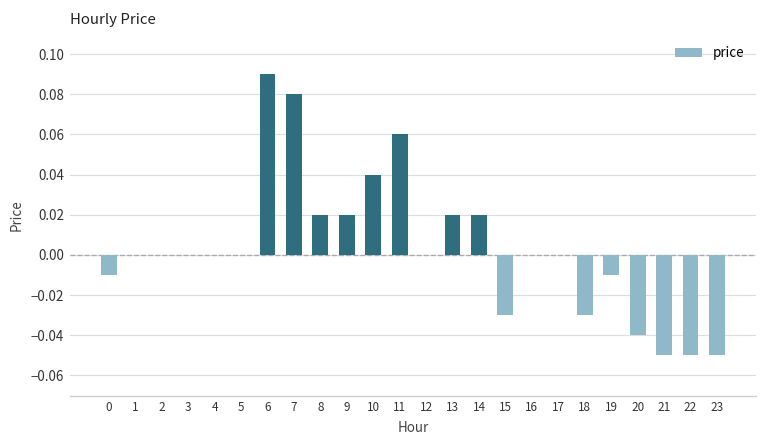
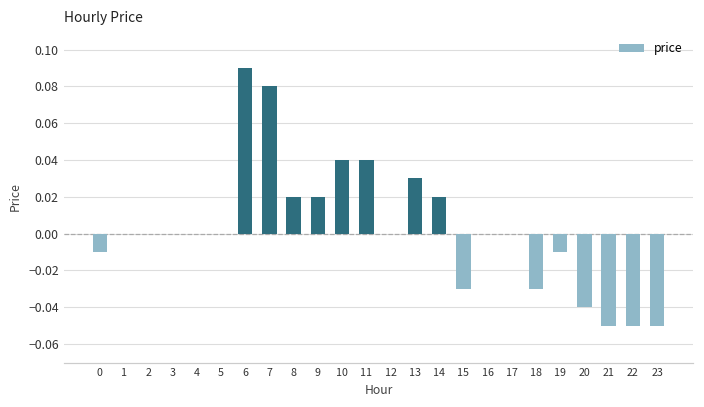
11: 0.06 -> 0.04
13: 0.02 -> 0.03
